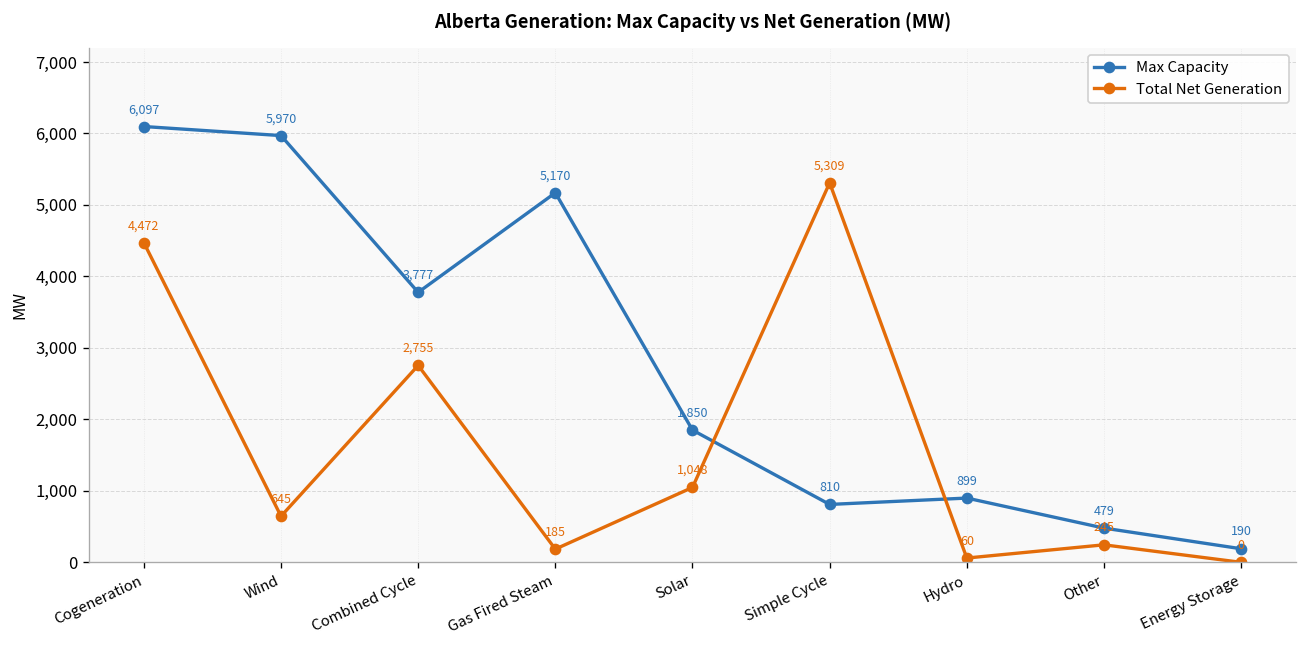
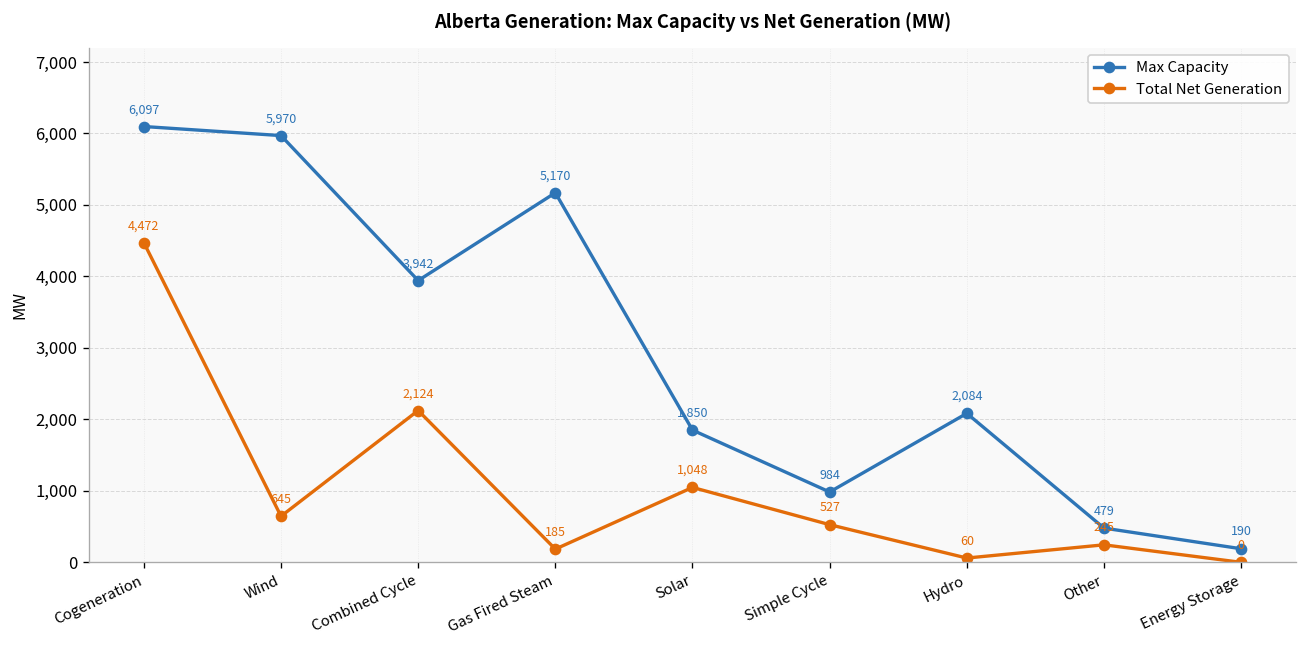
Max Capacity, Combined Cycle: 3,777 -> 3,942
Total Net Generation, Combined Cycle: 2,755 -> 2,124
Max Capacity, Simple Cycle: 810 -> 984
Total Net Generation, Simple Cycle: 5,309 -> 527
Max Capacity, Hydro: 899 -> 2,084
